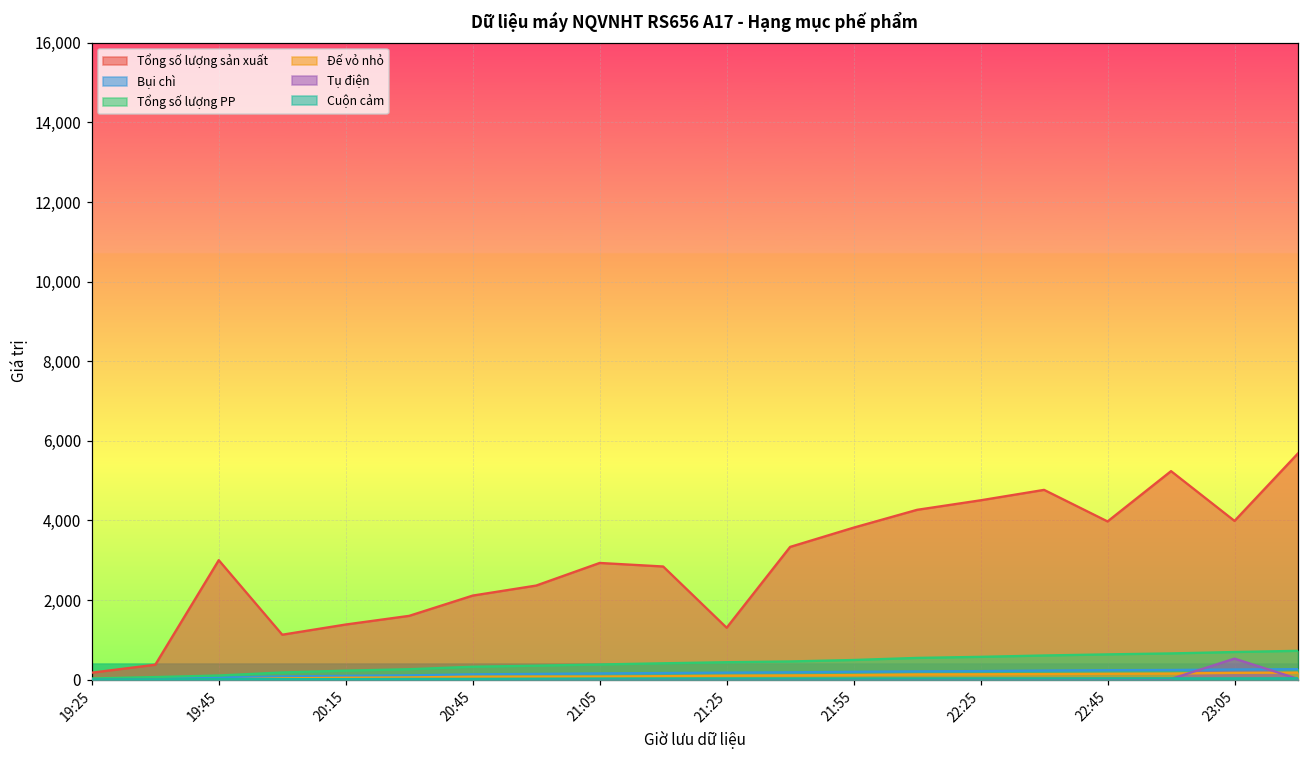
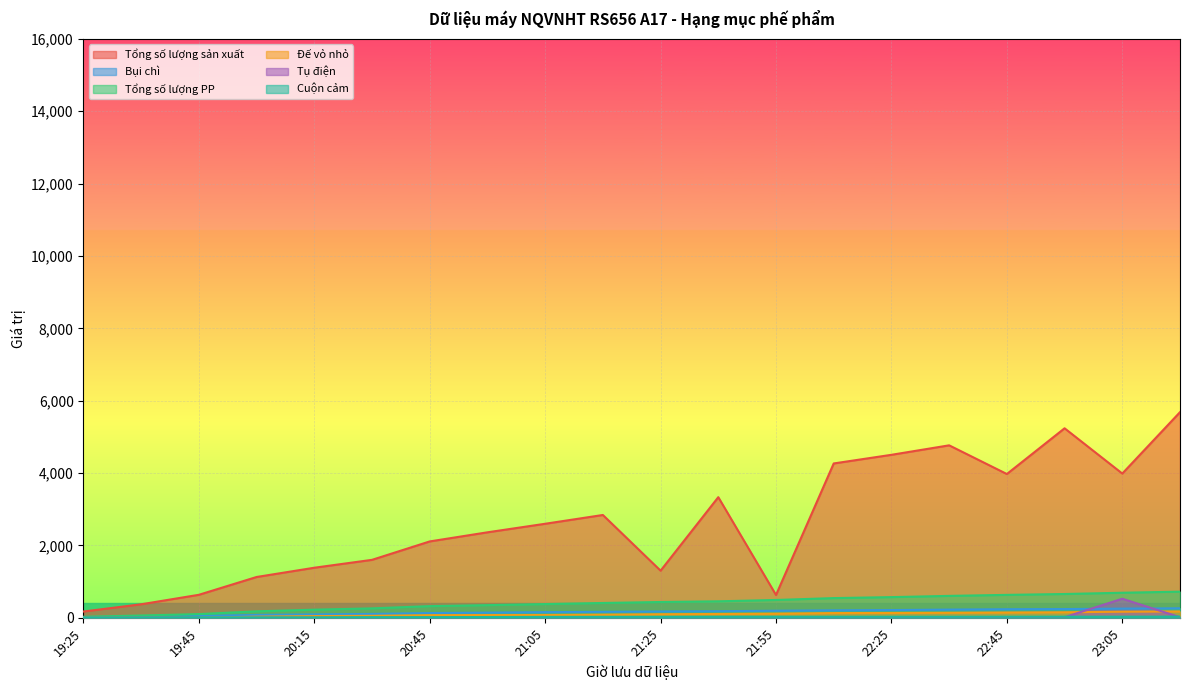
Tổng số lượng sản xuất, 19:45: 3,000 -> 600
Tổng số lượng sản xuất, 21:05: 2,900 -> 2,600
Tổng số lượng sản xuất, 21:55: 3,800 -> 600
